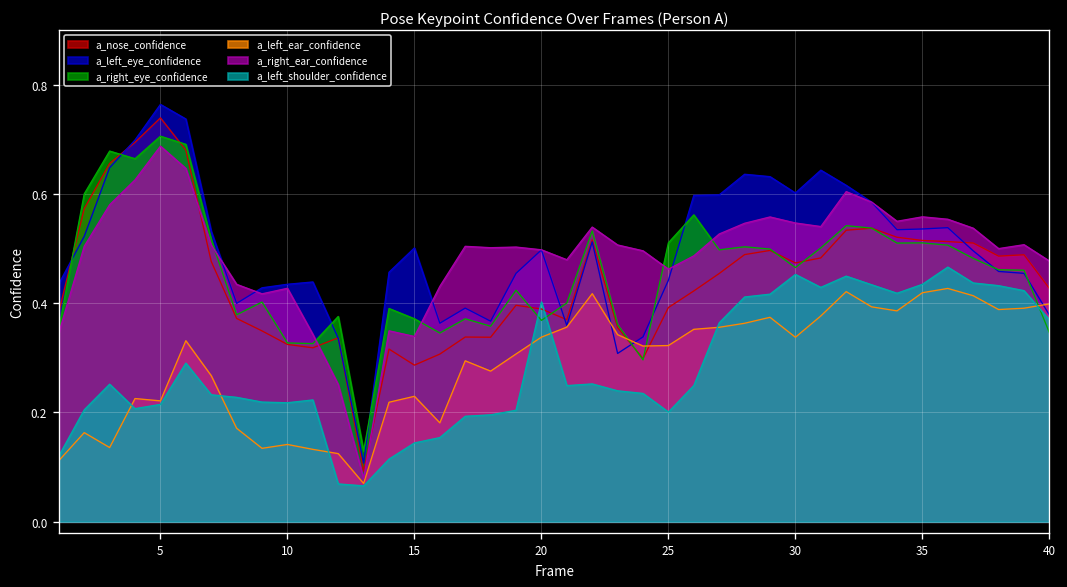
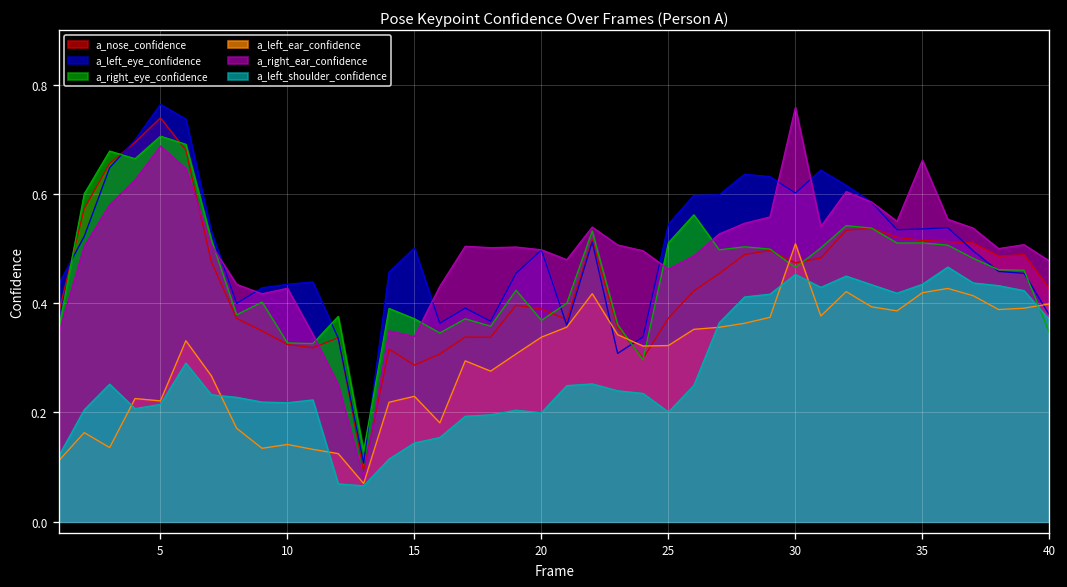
a_left_shoulder_confidence, 20: 0.40 -> 0.20
a_nose_confidence, 25: 0.39 -> 0.37
a_left_eye_confidence, 25: 0.44 -> 0.54
a_left_ear_confidence, 30: 0.34 -> 0.51
a_right_ear_confidence, 30: 0.55 -> 0.76
a_right_ear_confidence, 35: 0.56 -> 0.66
